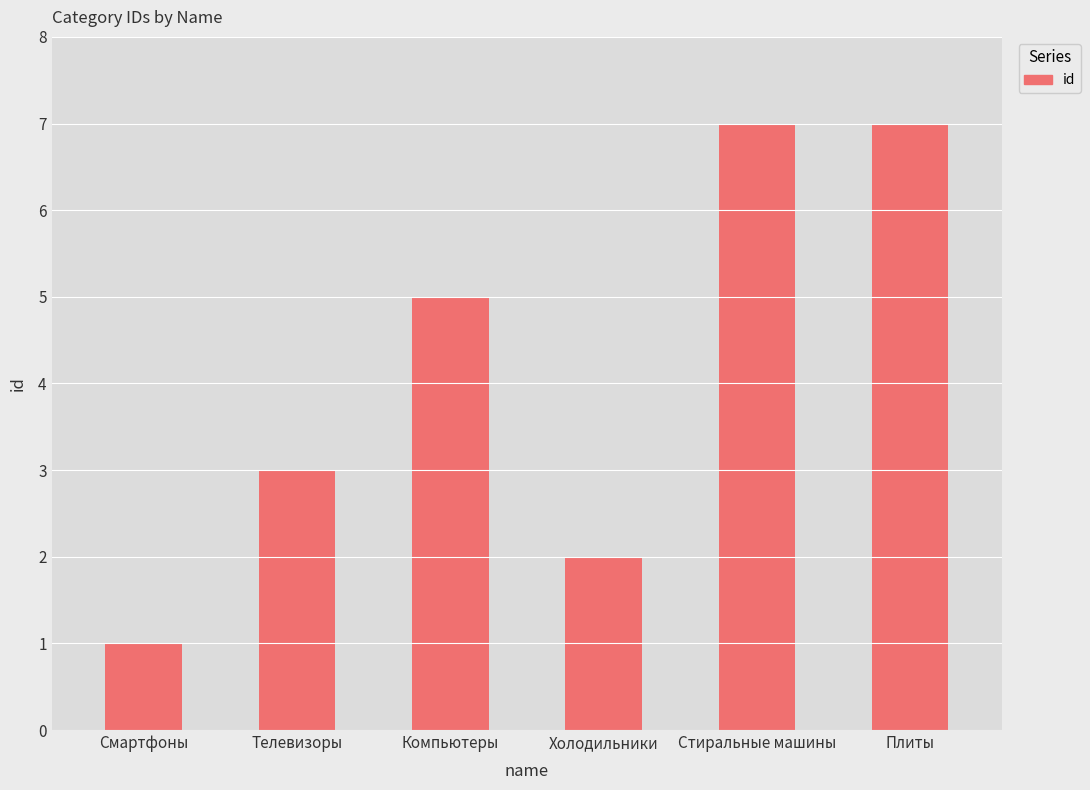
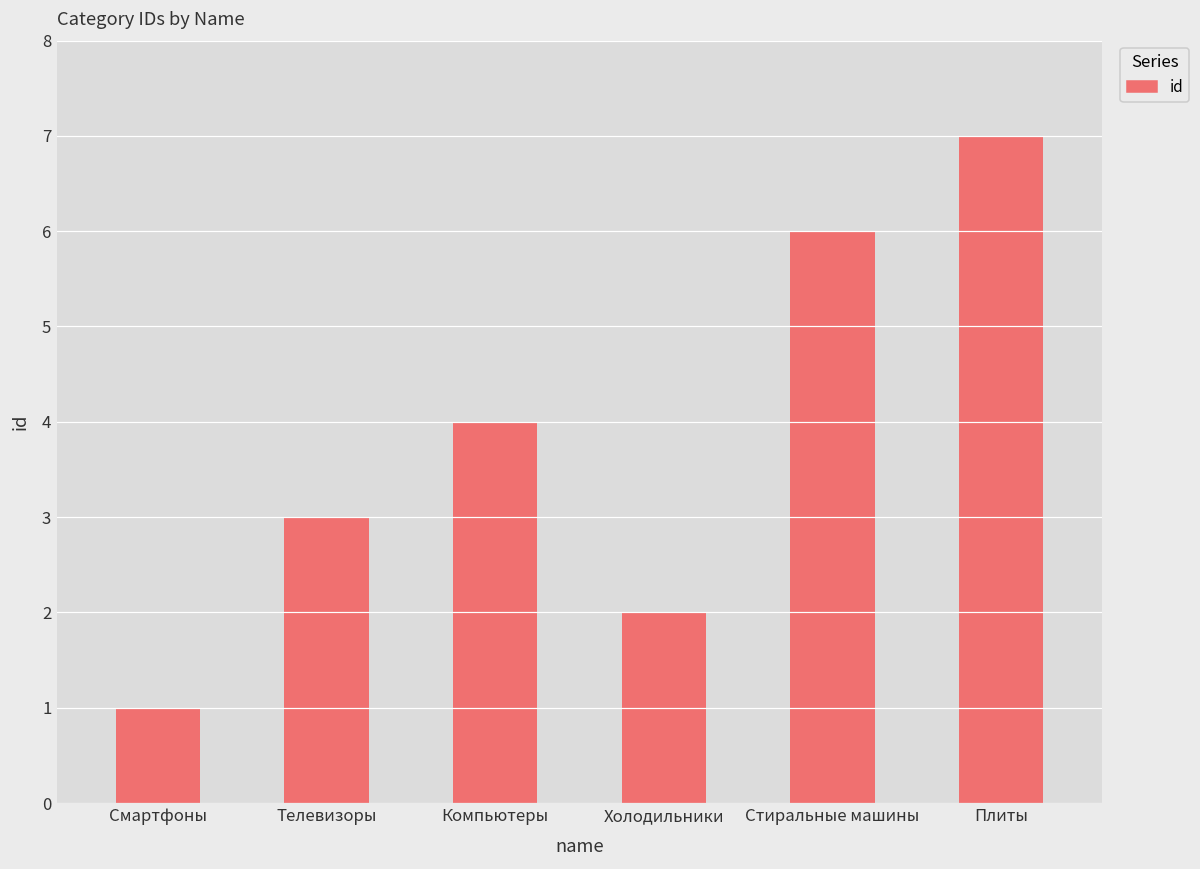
Компьютеры: 5 -> 4
Стиральные машины: 7 -> 6
